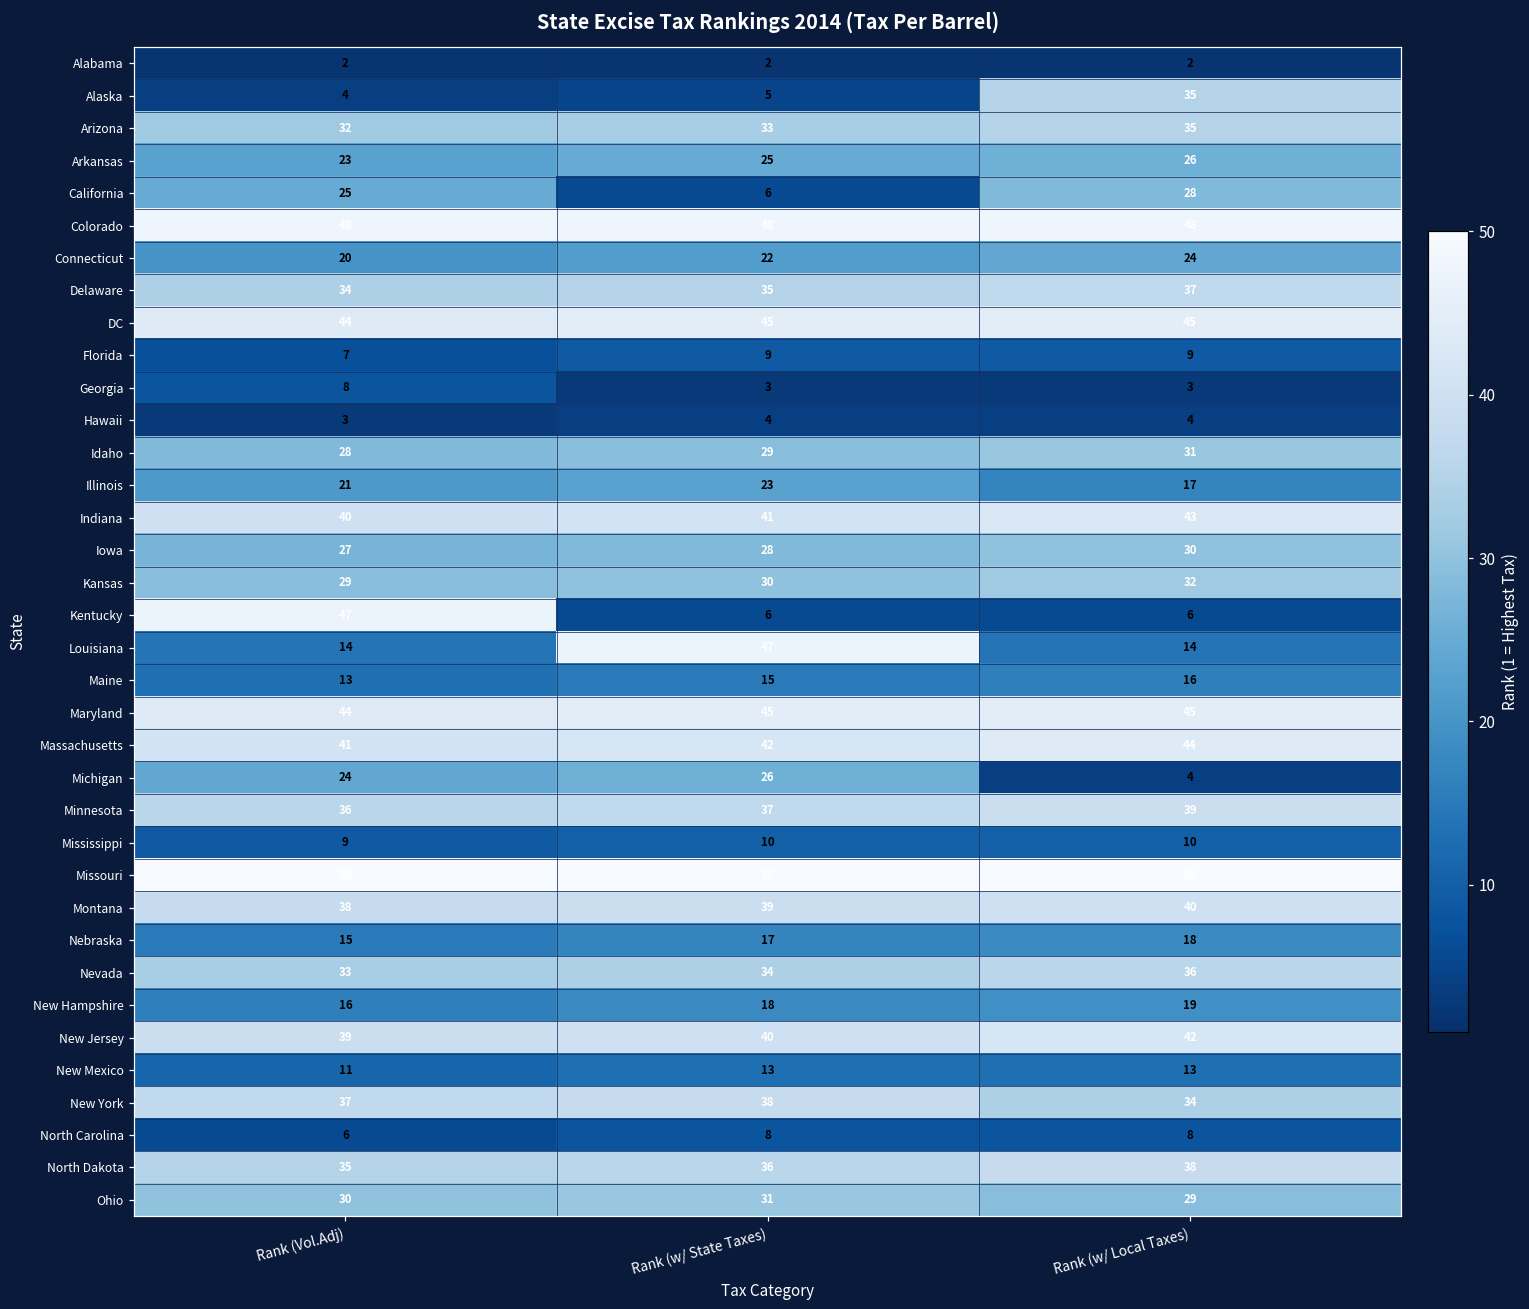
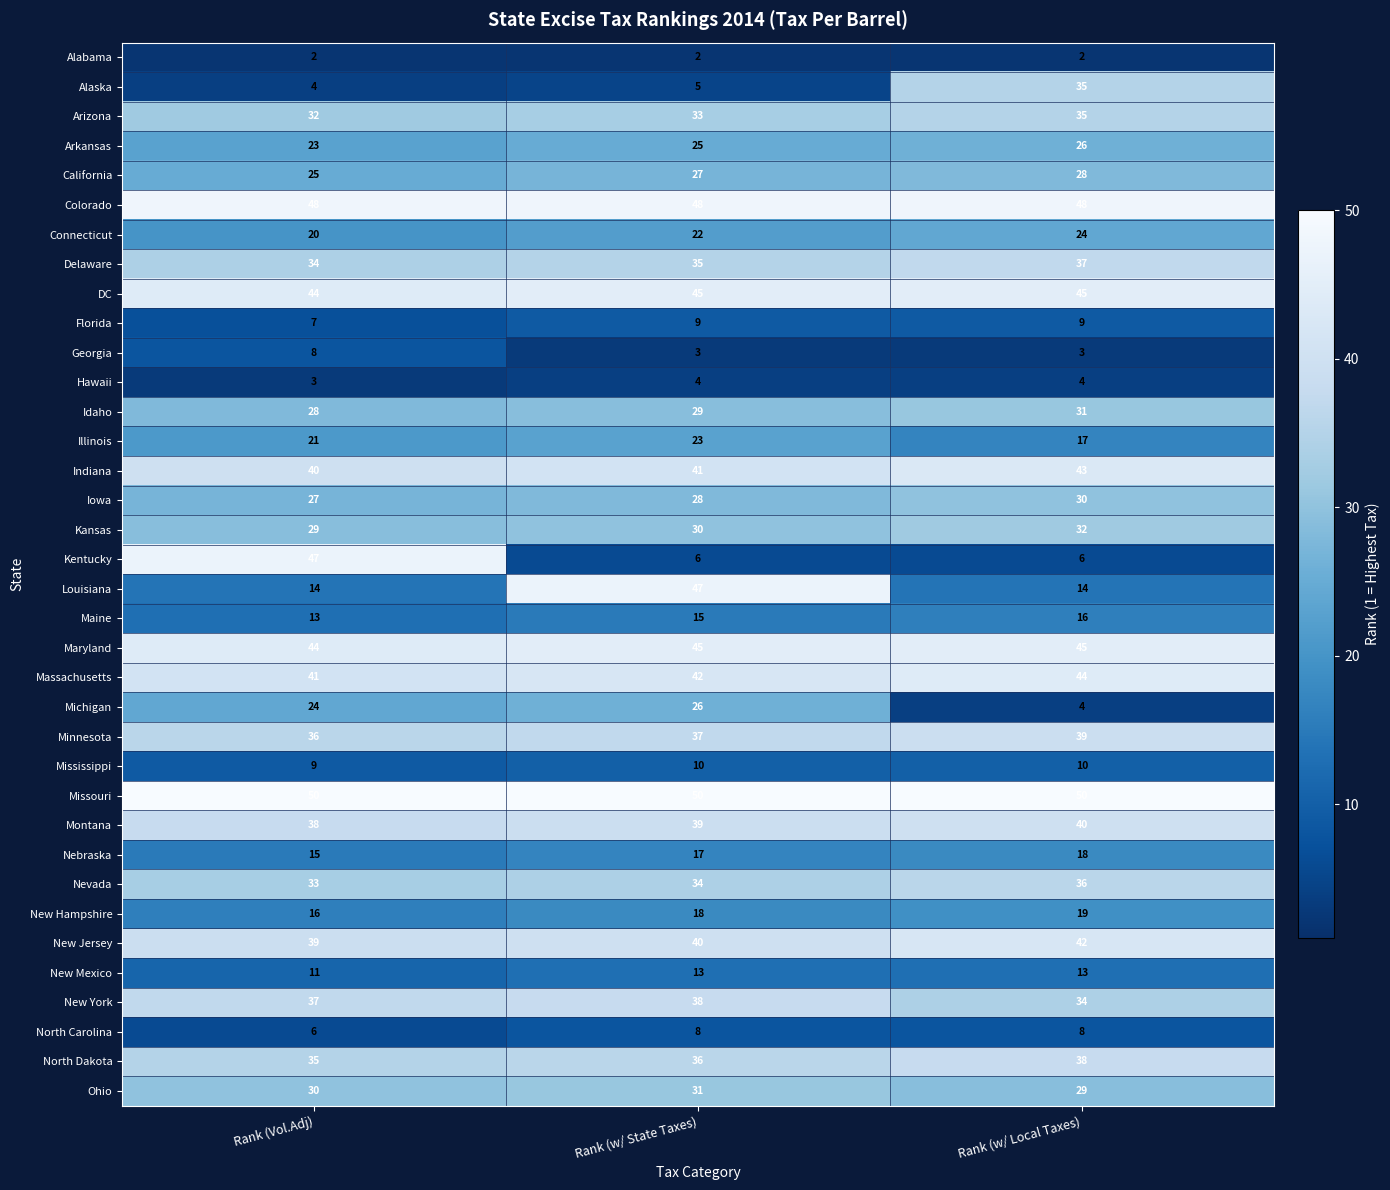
California, Rank (w/ State Taxes): 6 -> 27
